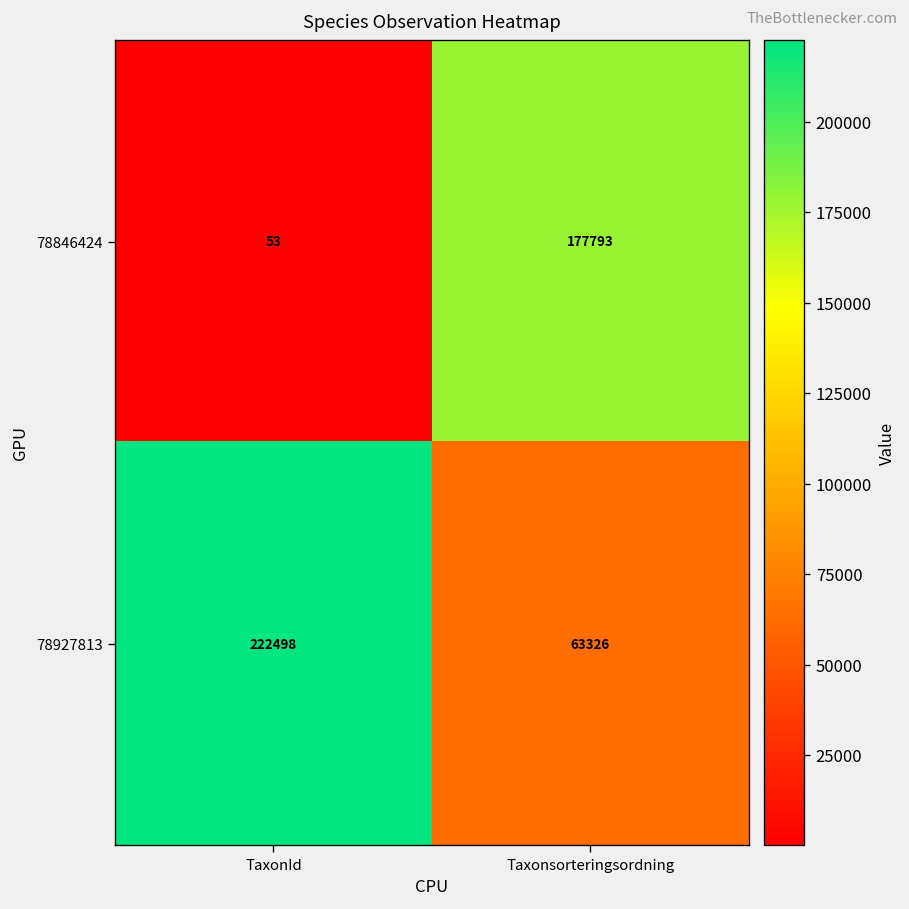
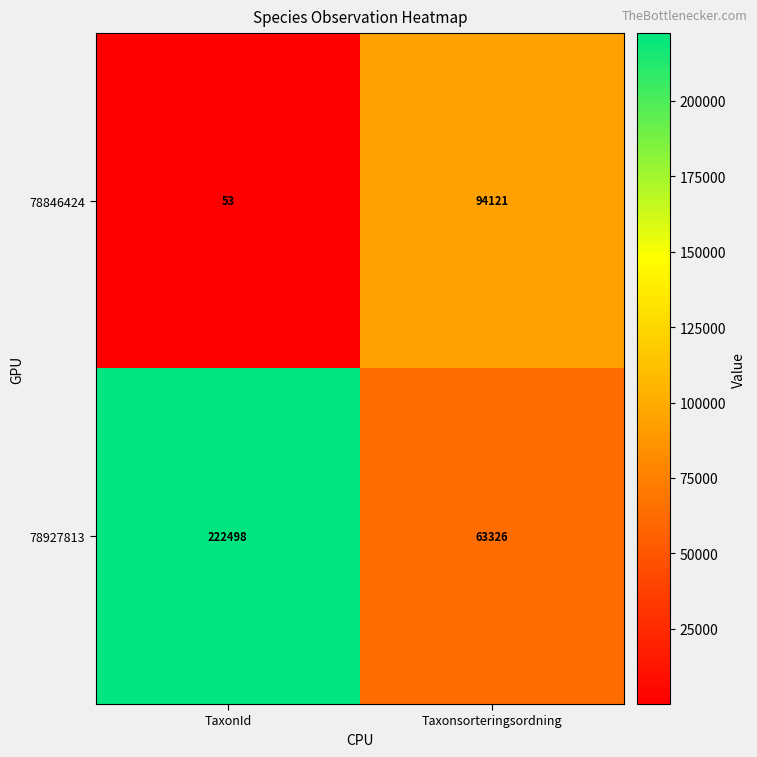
78846424, Taxonsorteringsordning: 177793 -> 94121
